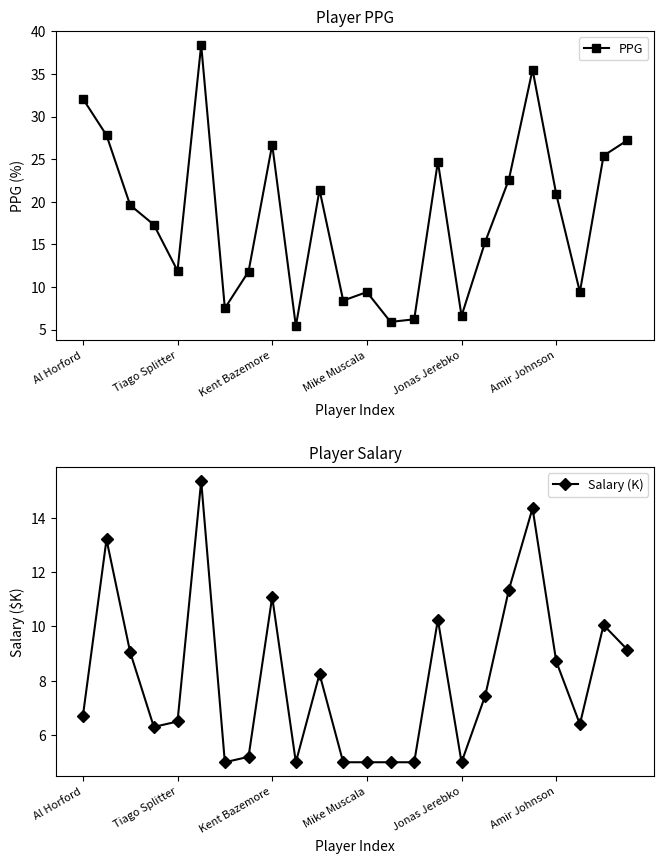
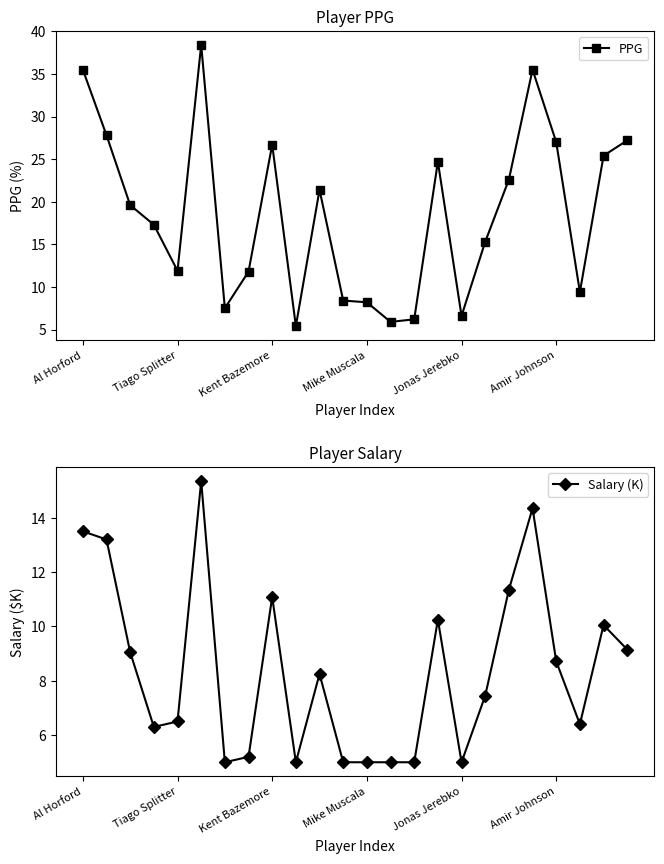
Player PPG, Al Horford: 32 -> 36
Player PPG, Mike Muscala: 9 -> 8
Player PPG, Amir Johnson: 21 -> 27
Player Salary, Al Horford: 6.7 -> 13.5
